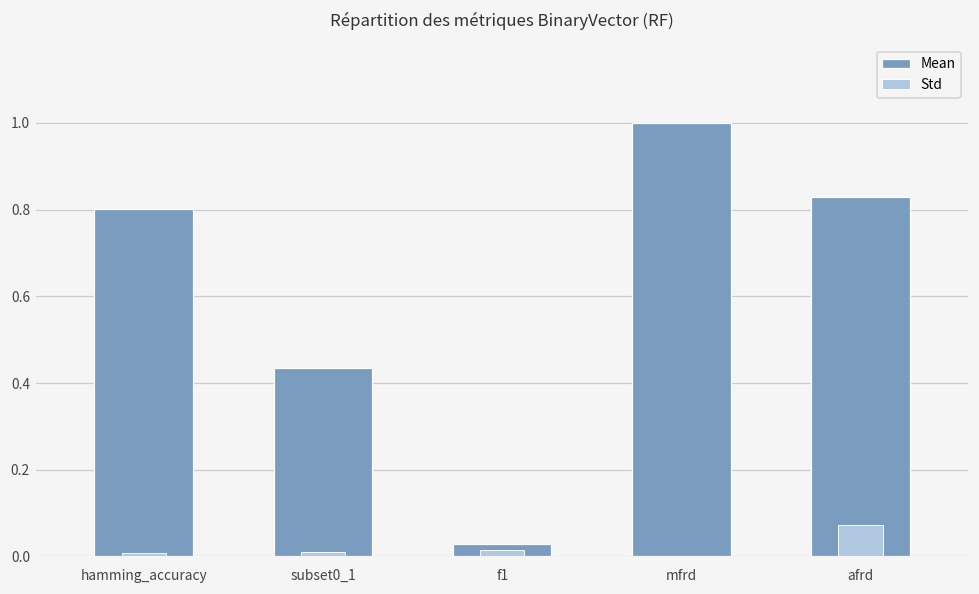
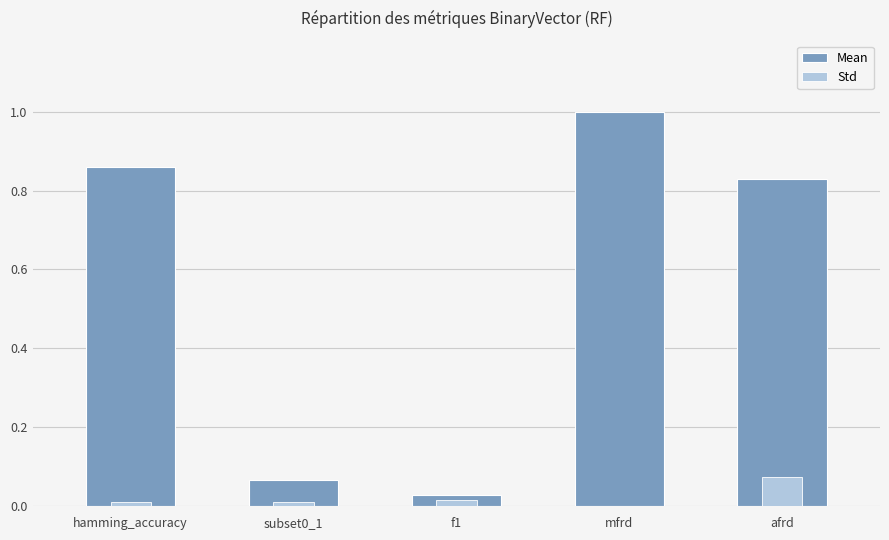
Mean, hamming_accuracy: 0.80 -> 0.86
Mean, subset0_1: 0.43 -> 0.07
